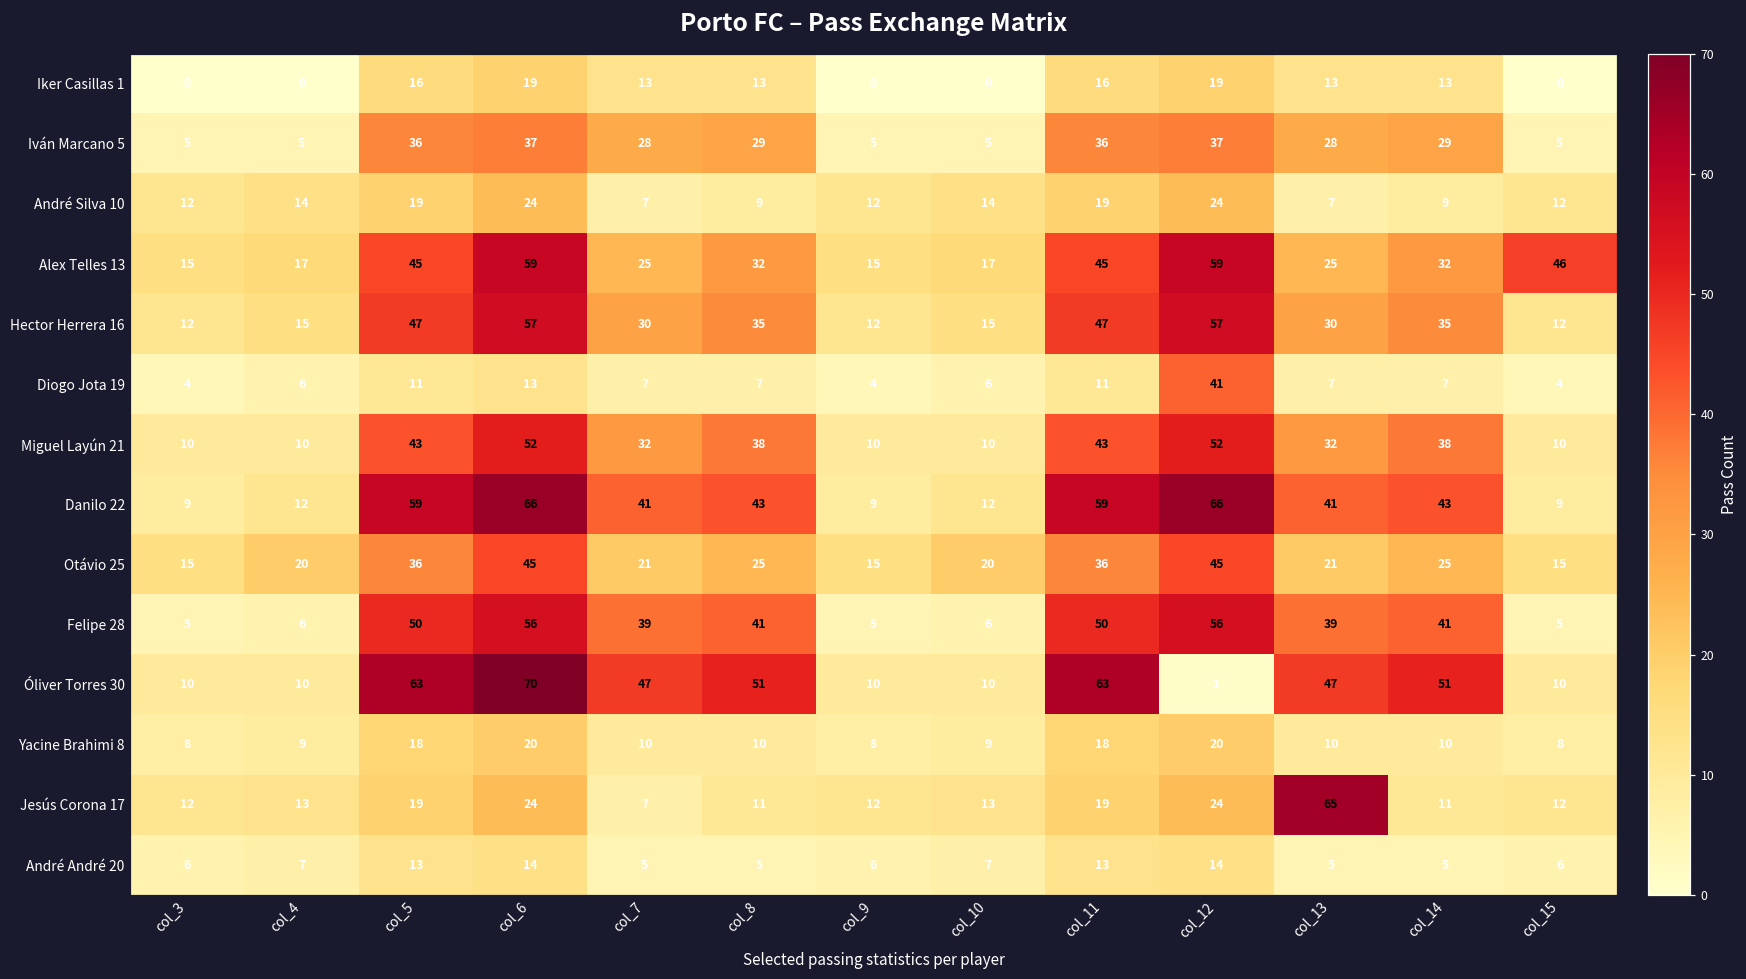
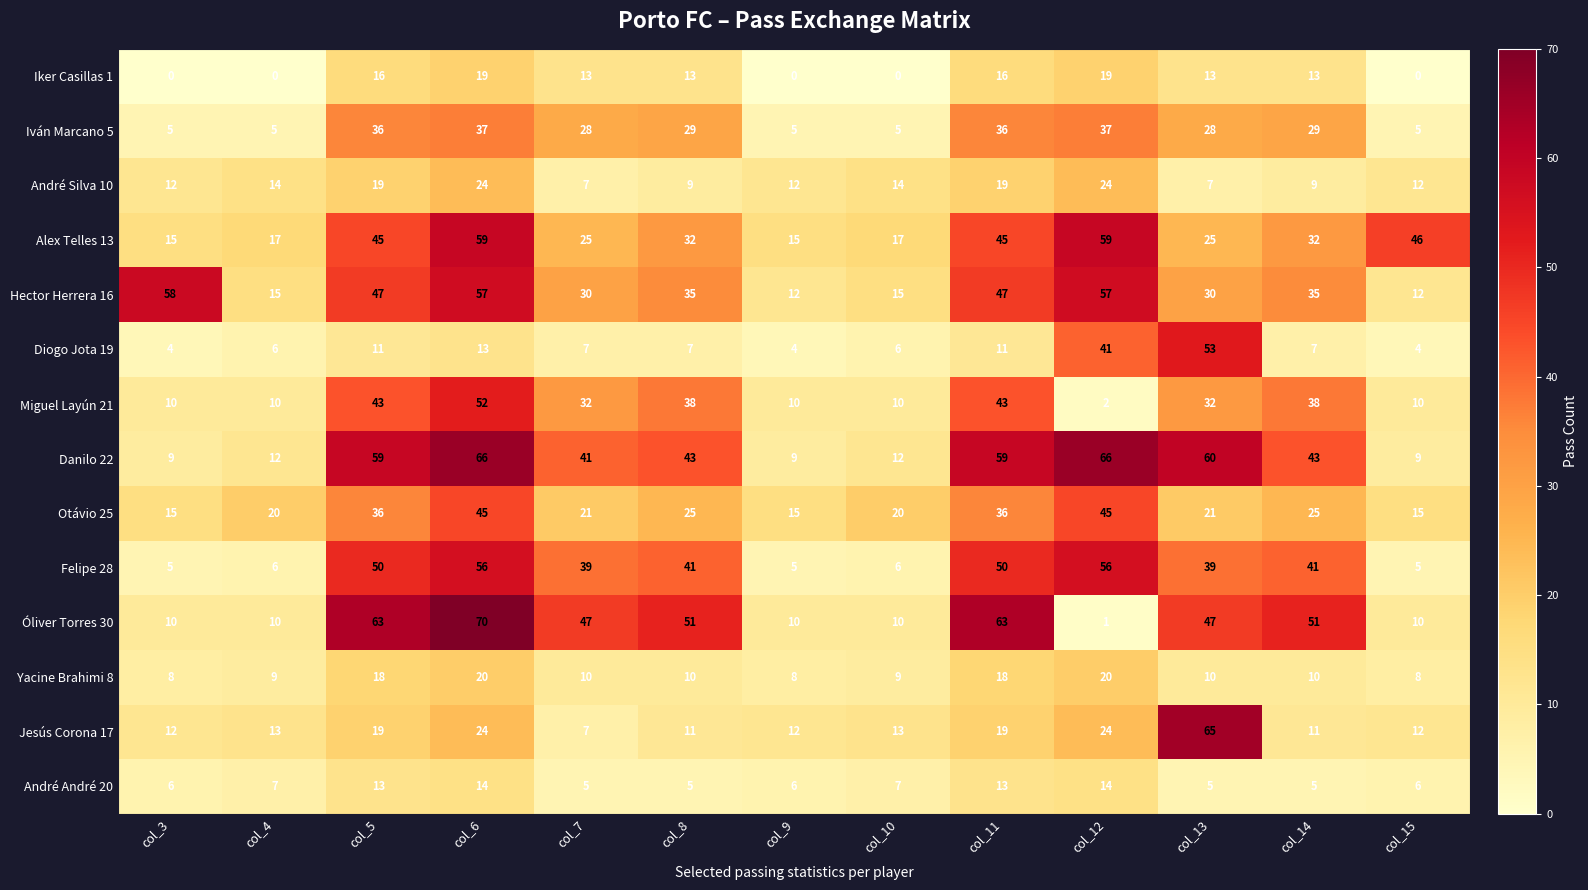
Hector Herrera 16, col_3: 12 -> 58
Diogo Jota 19, col_13: 7 -> 53
Miguel Layún 21, col_12: 52 -> 2
Danilo 22, col_13: 41 -> 60
